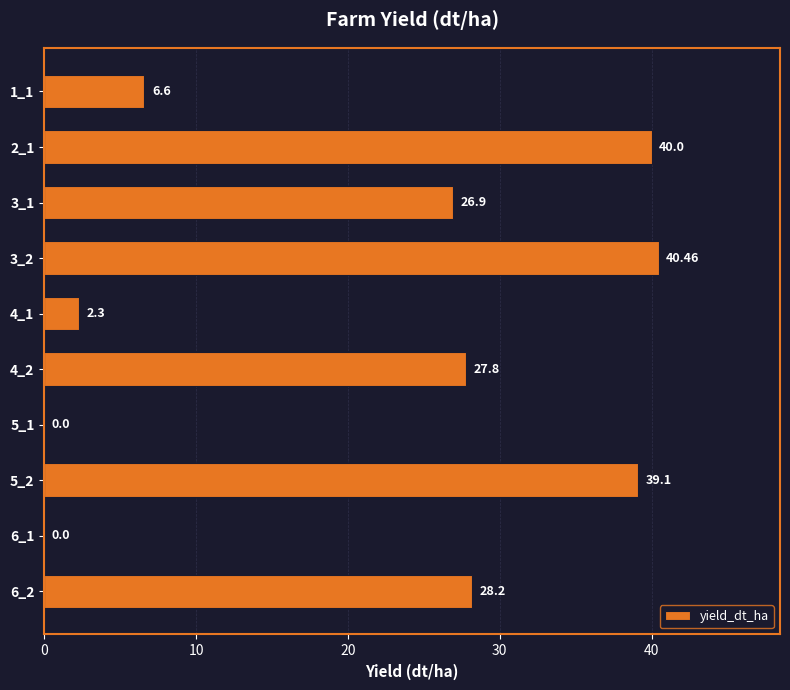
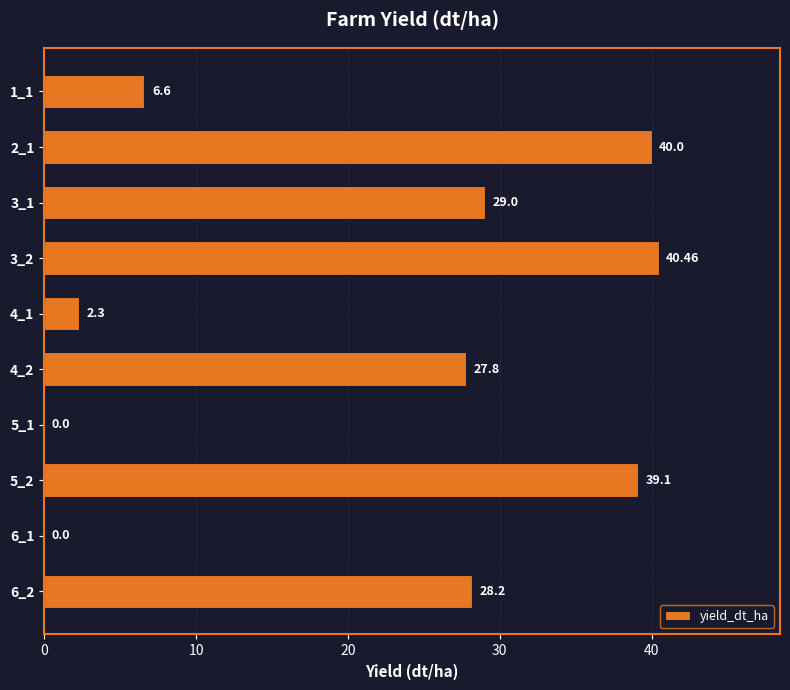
3_1: 26.9 -> 29.0
